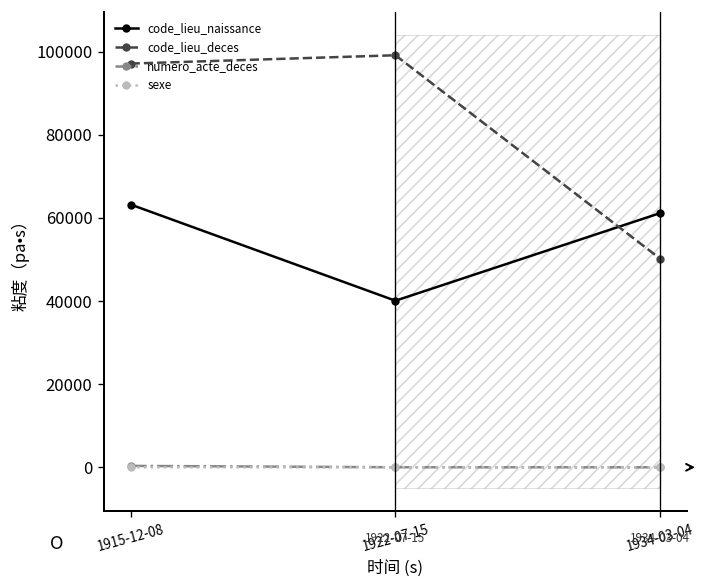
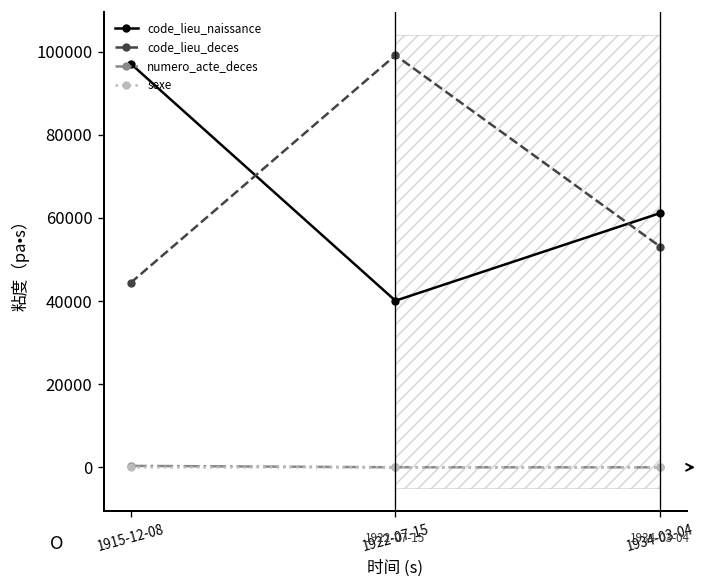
code_lieu_naissance, 1915-12-08: 63000 -> 97000
code_lieu_deces, 1915-12-08: 97000 -> 44000
code_lieu_deces, 1934-03-04: 50000 -> 53000
